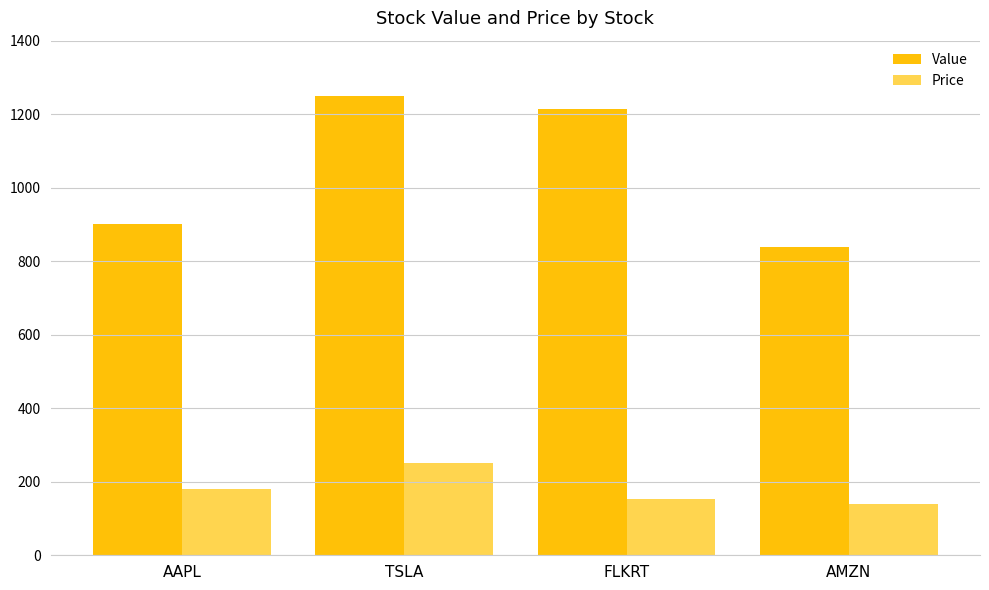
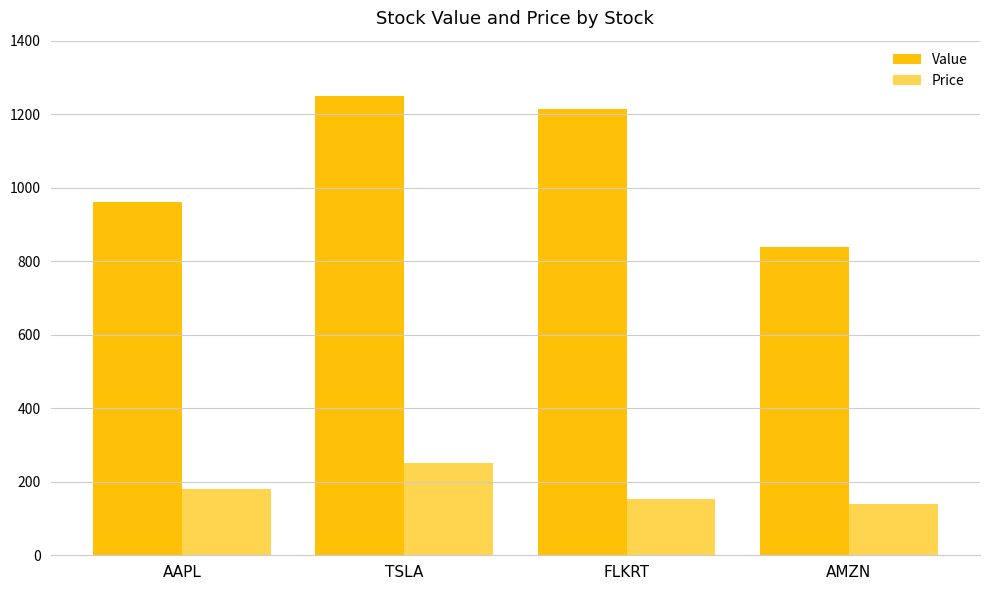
Value, AAPL: 900 -> 960
